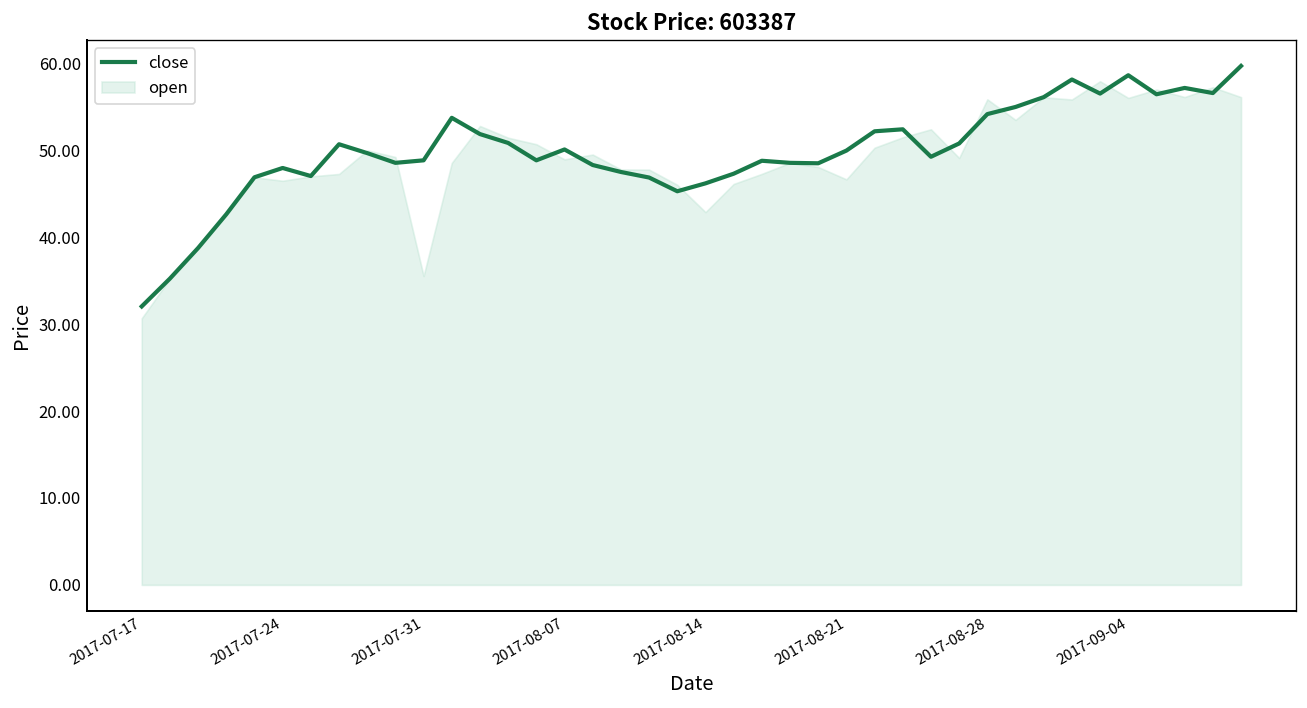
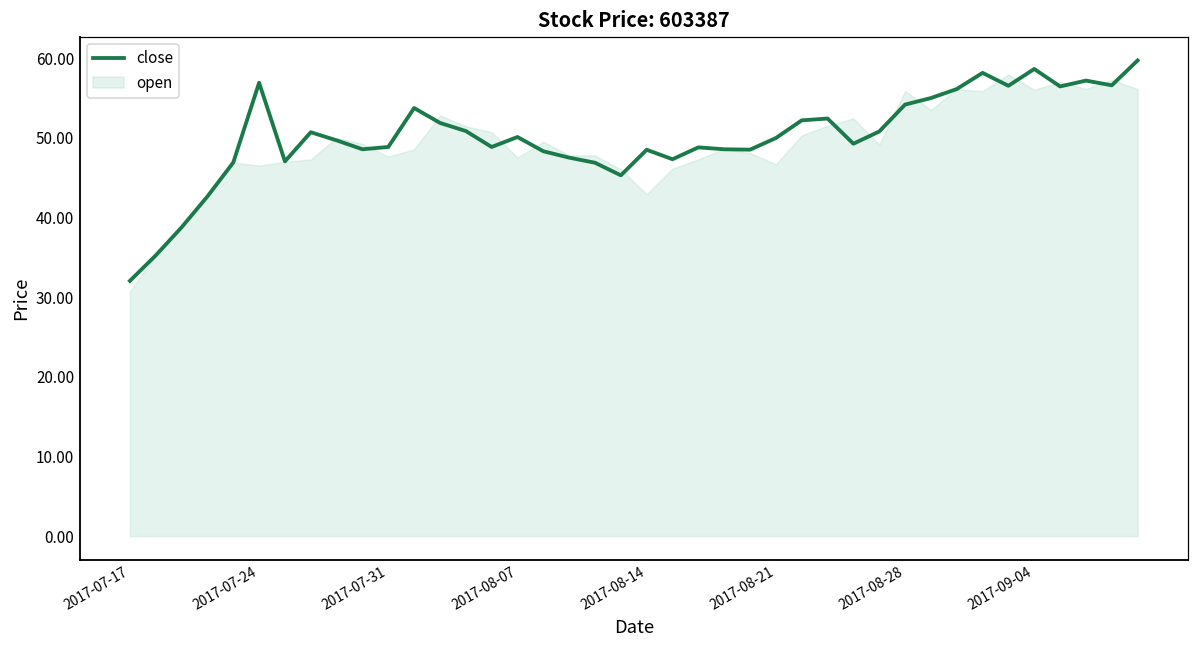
close, 2017-07-24: 48 -> 57
open, 2017-07-31: 36 -> 48
open, 2017-08-07: 49 -> 48
close, 2017-08-14: 46 -> 49
